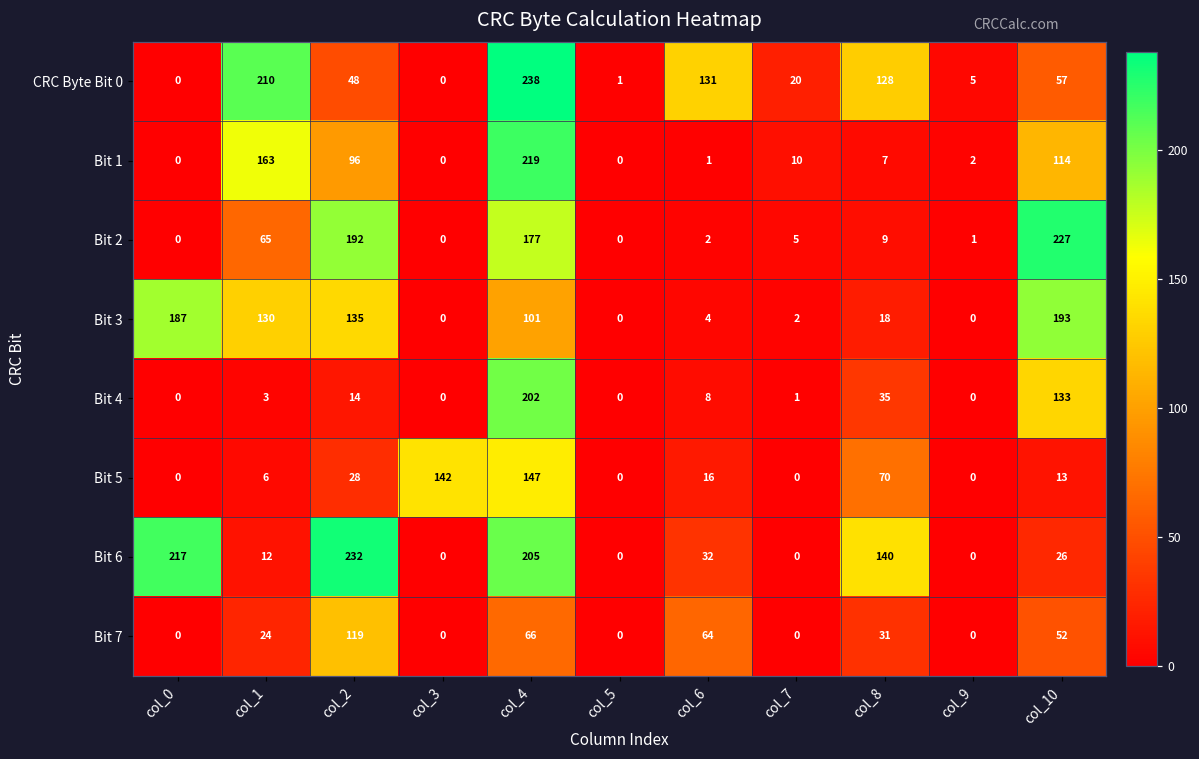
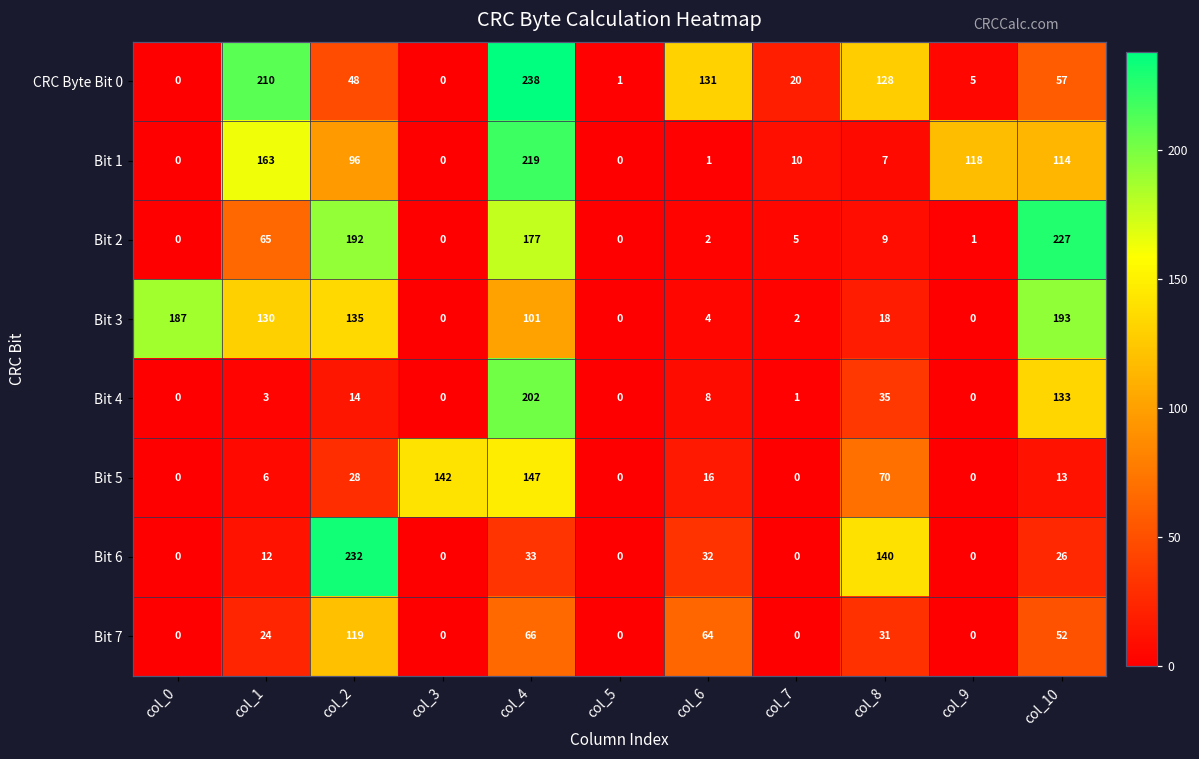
Bit 1, col_9: 2 -> 118
Bit 6, col_0: 217 -> 0
Bit 6, col_4: 205 -> 33
